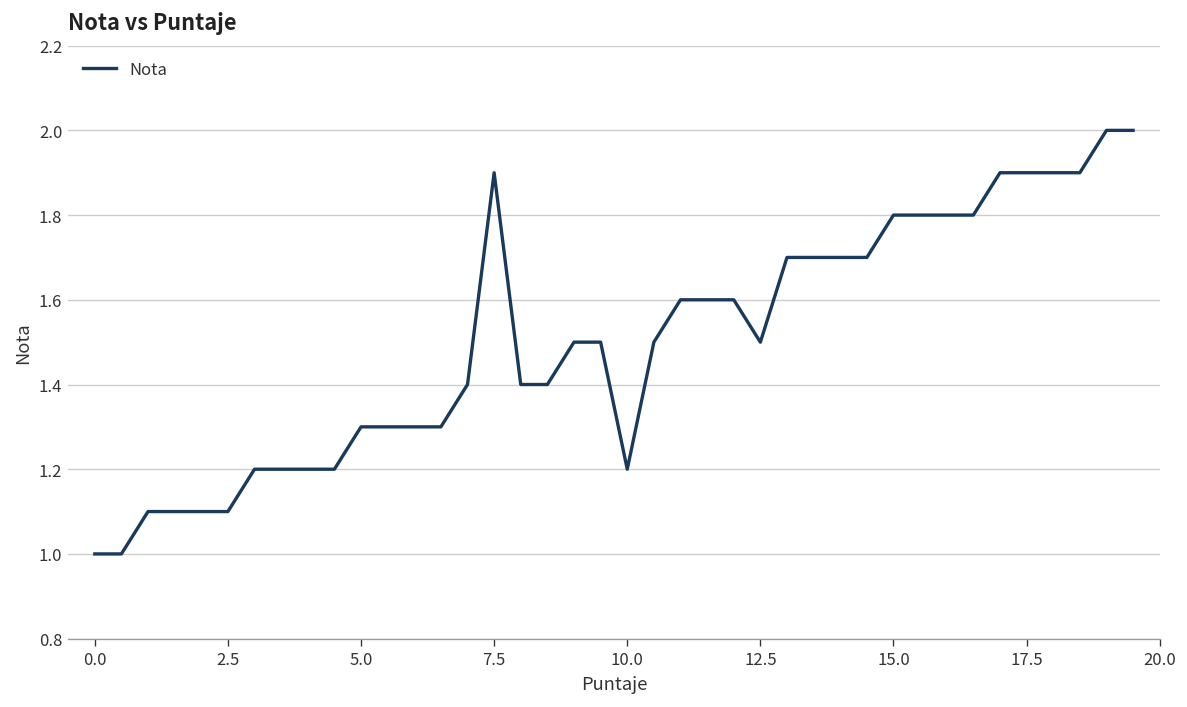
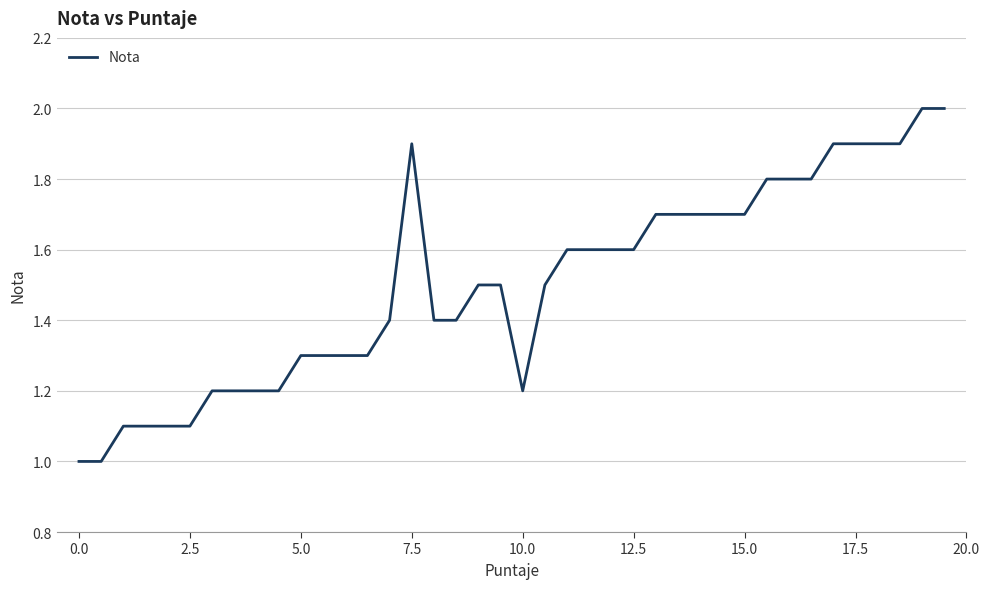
12.5: 1.5 -> 1.6
15.0: 1.8 -> 1.7
